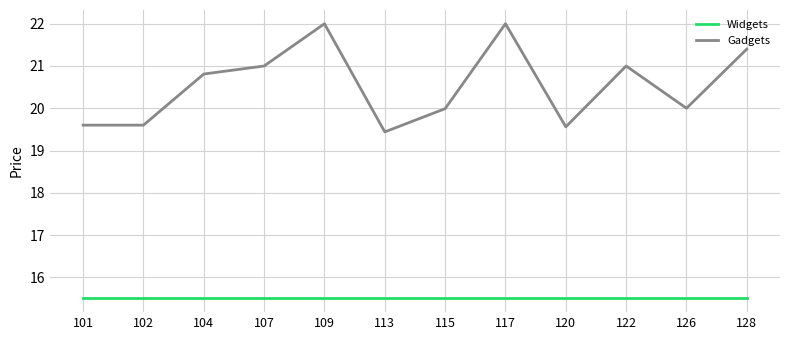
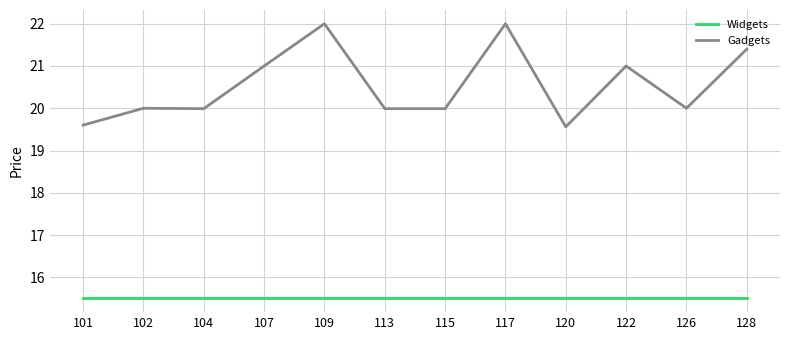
Gadgets, 102: 19.6 -> 20.0
Gadgets, 104: 20.8 -> 20.0
Gadgets, 113: 19.4 -> 20.0
